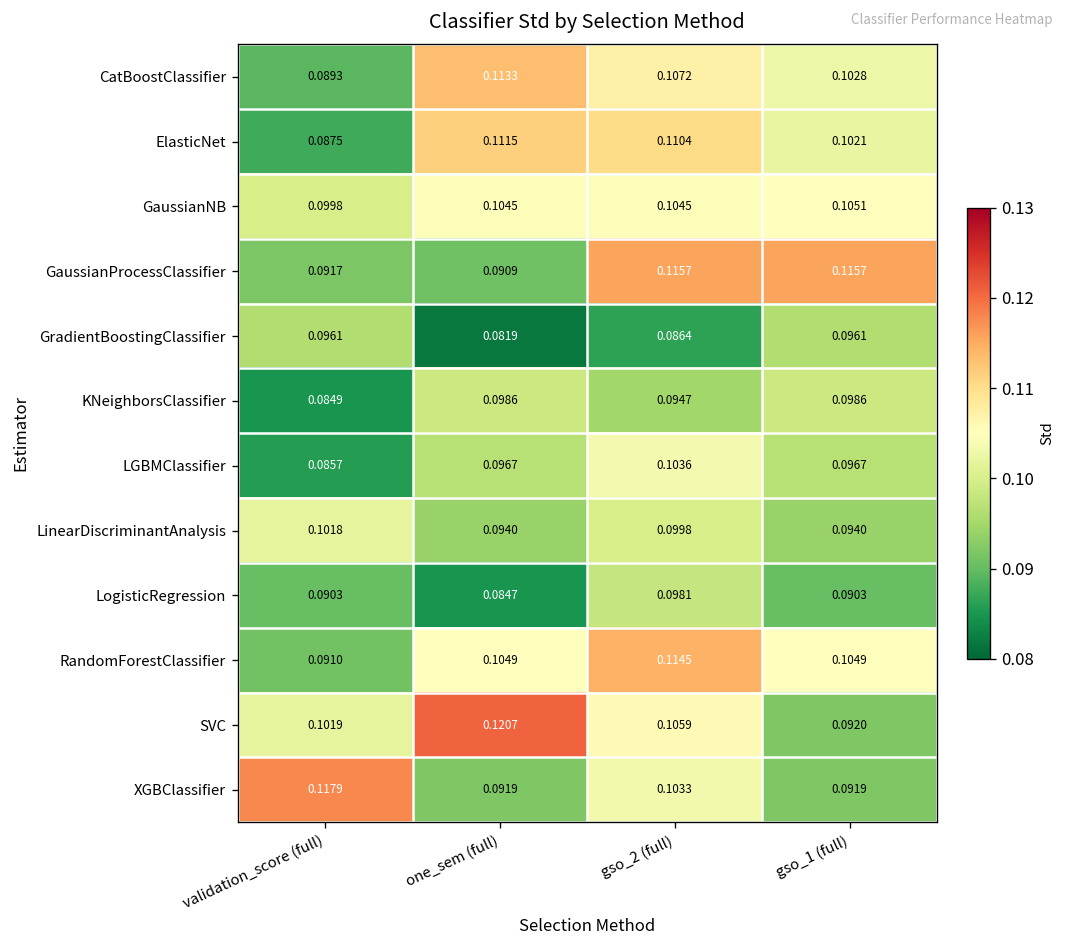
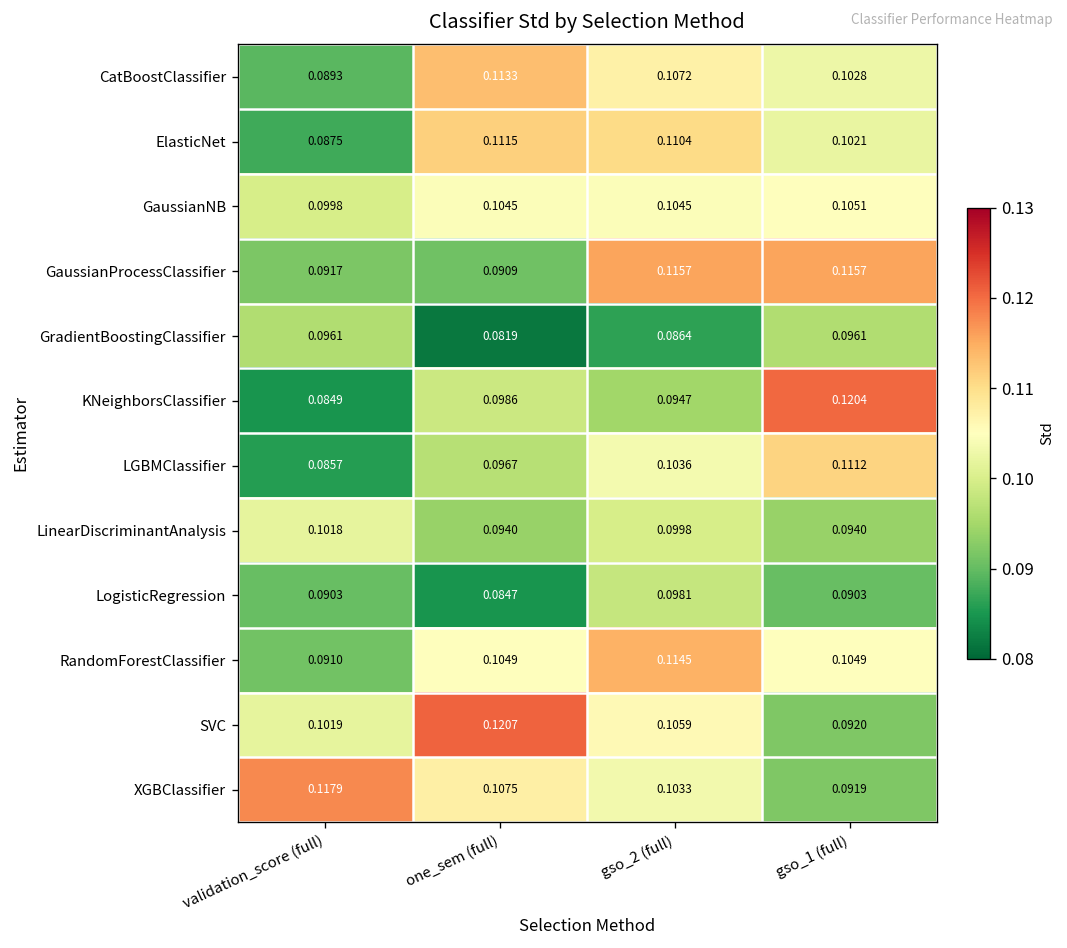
KNeighborsClassifier, gso_1 (full): 0.0986 -> 0.1204
LGBMClassifier, gso_1 (full): 0.0967 -> 0.1112
XGBClassifier, one_sem (full): 0.0919 -> 0.1075
